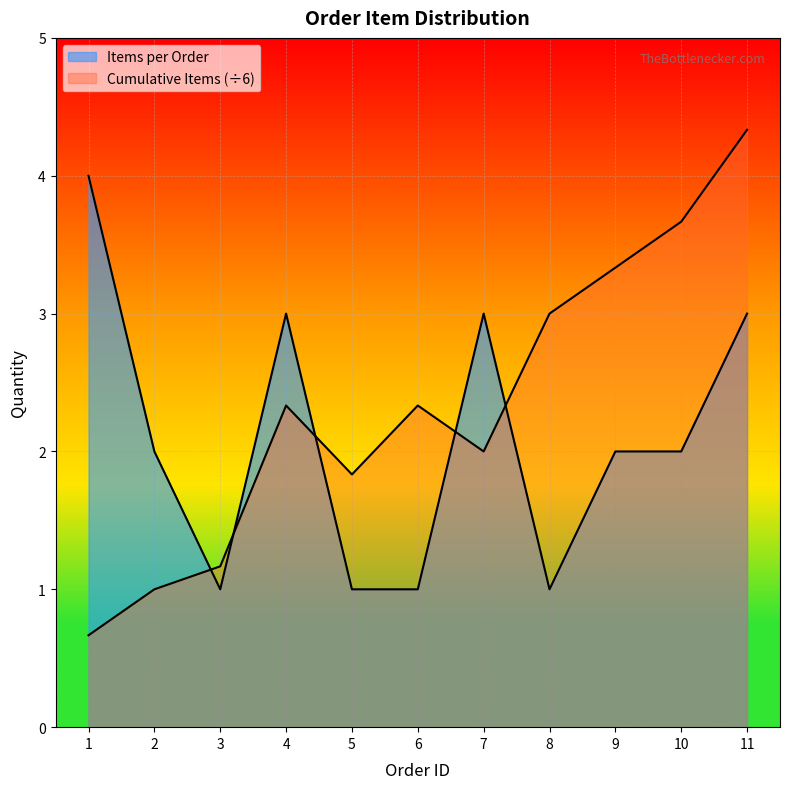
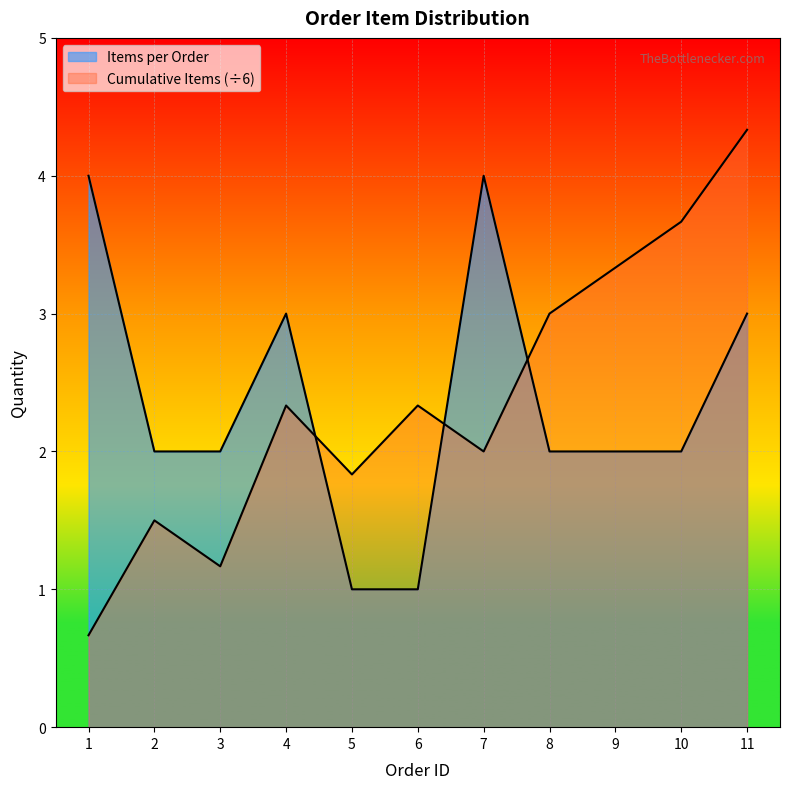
Cumulative Items (÷6), 2: 1.00 -> 1.50
Items per Order, 3: 1 -> 2
Items per Order, 7: 3 -> 4
Items per Order, 8: 1 -> 2
